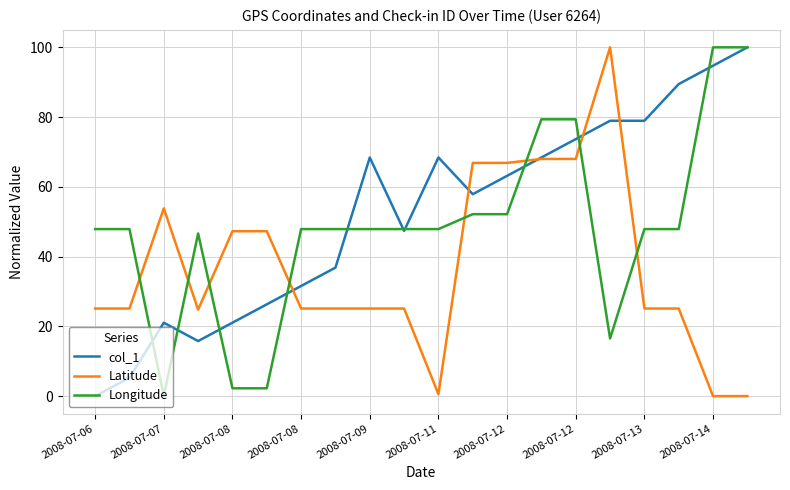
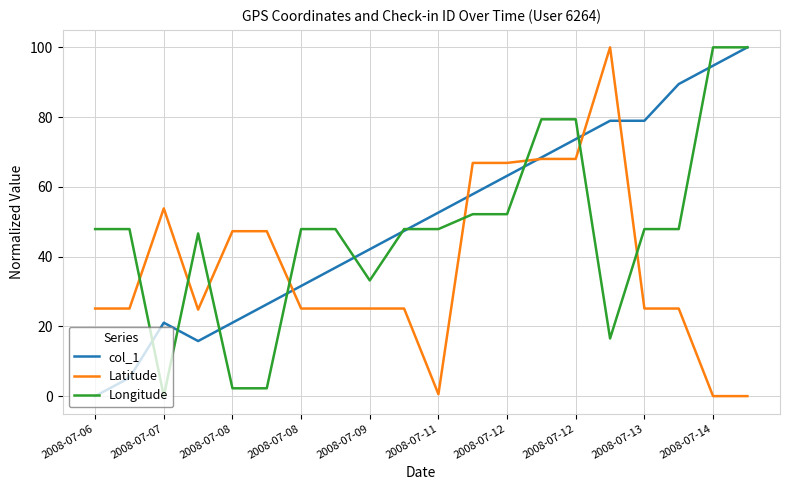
col_1, 2008-07-09: 68 -> 42
Longitude, 2008-07-09: 48 -> 33
col_1, 2008-07-11: 68 -> 53
